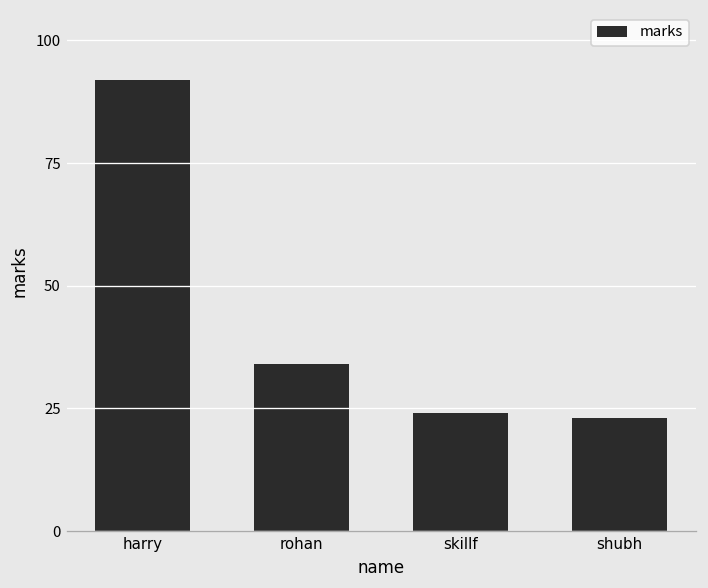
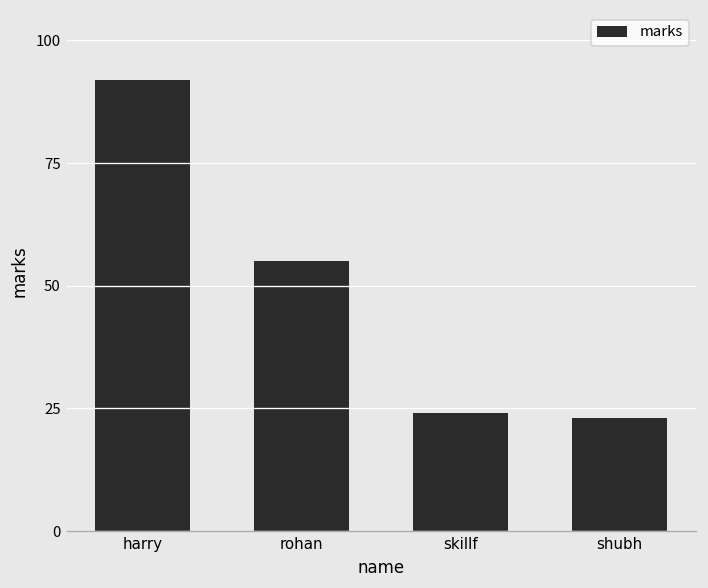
rohan: 34 -> 55
